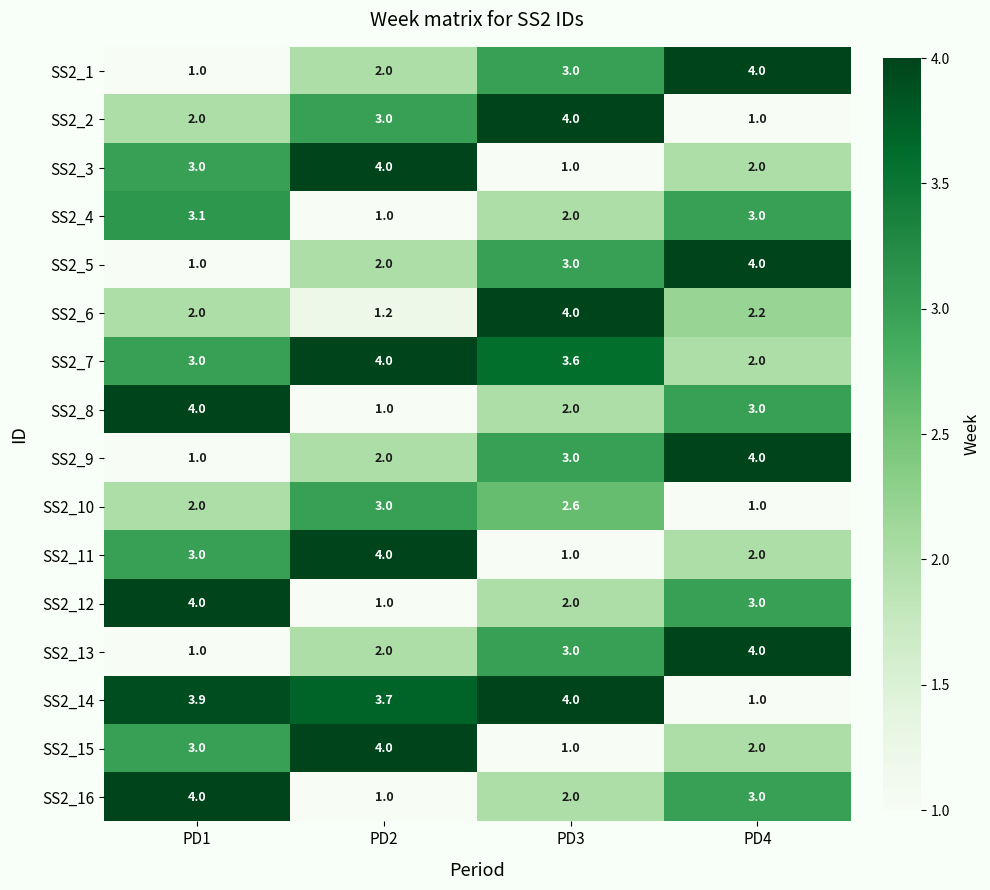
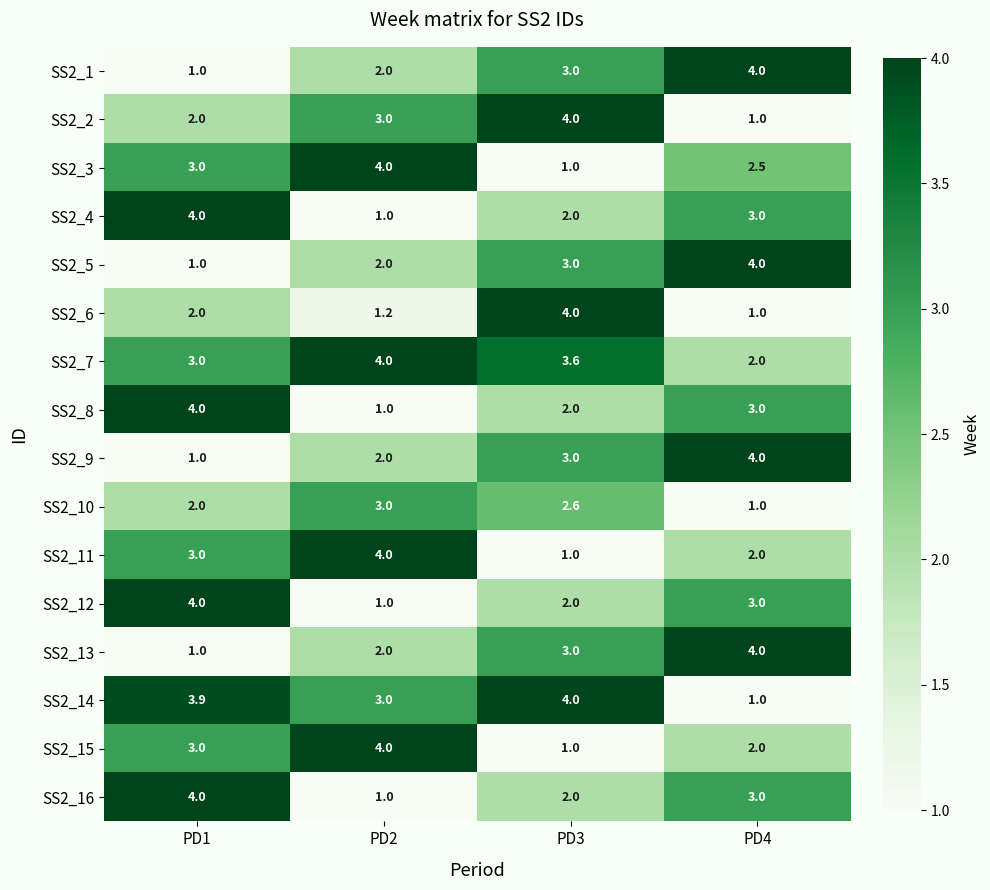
SS2_3, PD4: 2.0 -> 2.5
SS2_4, PD1: 3.1 -> 4.0
SS2_6, PD4: 2.2 -> 1.0
SS2_14, PD2: 3.7 -> 3.0
